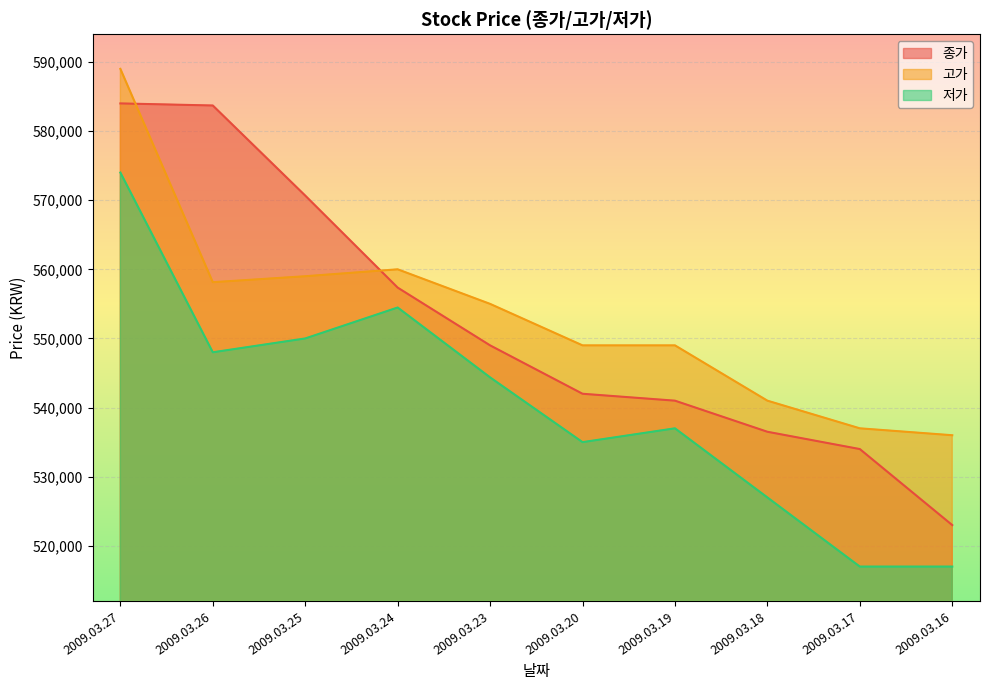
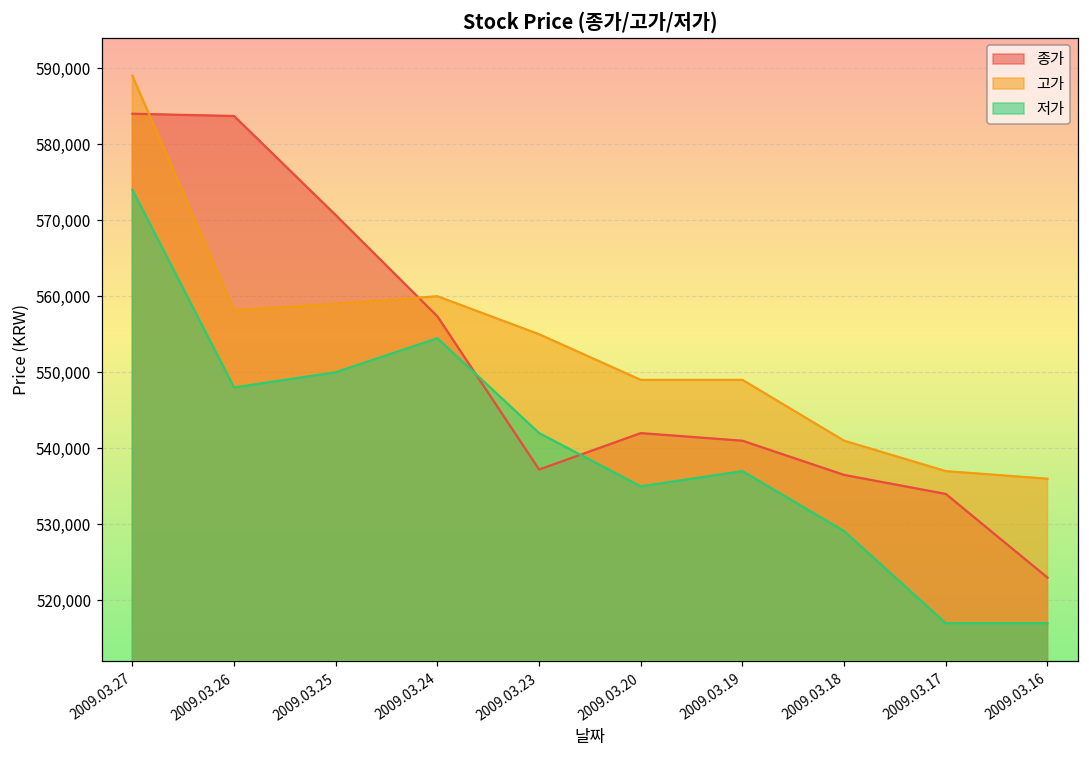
종가, 2009.03.23: 549,000 -> 537,000
저가, 2009.03.23: 544,000 -> 542,000
저가, 2009.03.18: 527,000 -> 529,000
